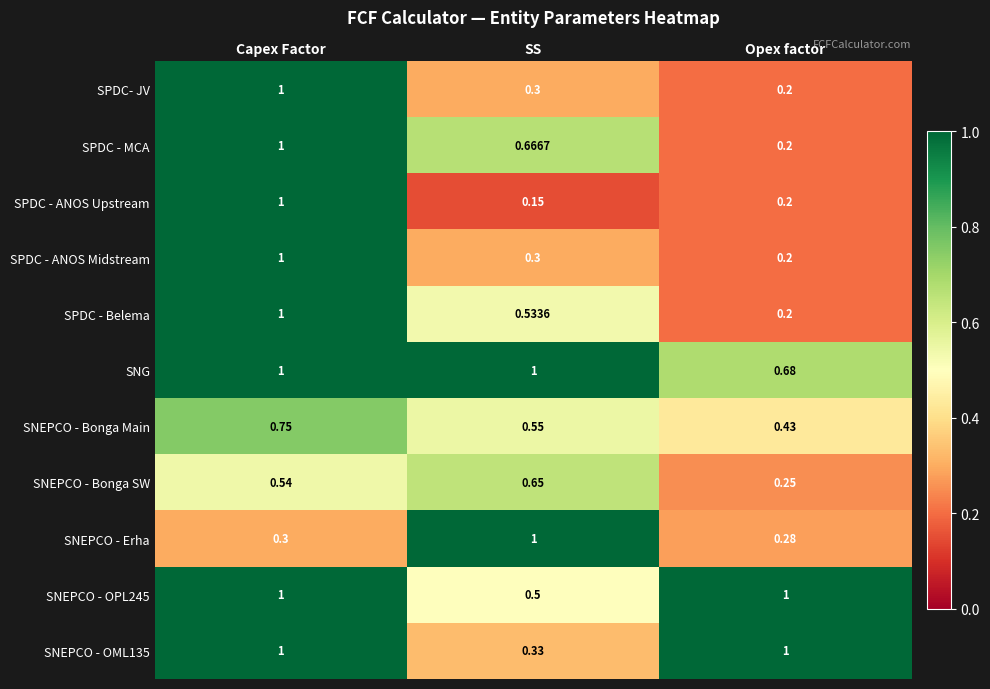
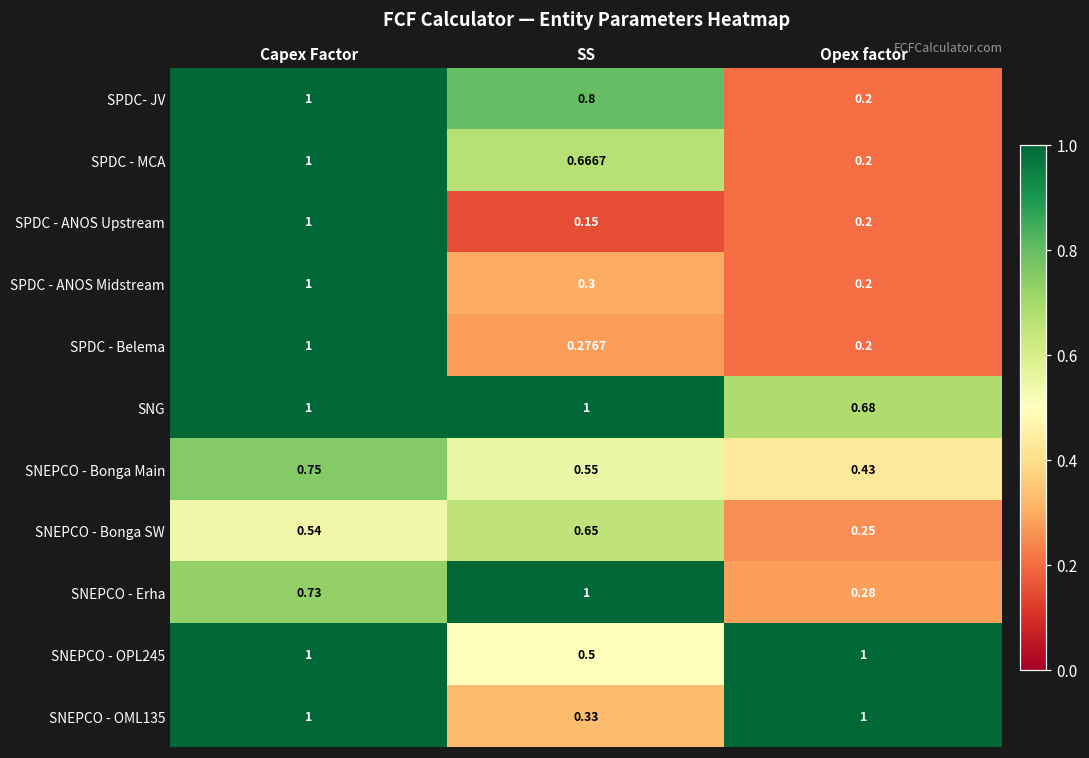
SPDC- JV, SS: 0.3 -> 0.8
SPDC - Belema, SS: 0.5336 -> 0.2767
SNEPCO - Erha, Capex Factor: 0.3 -> 0.73
